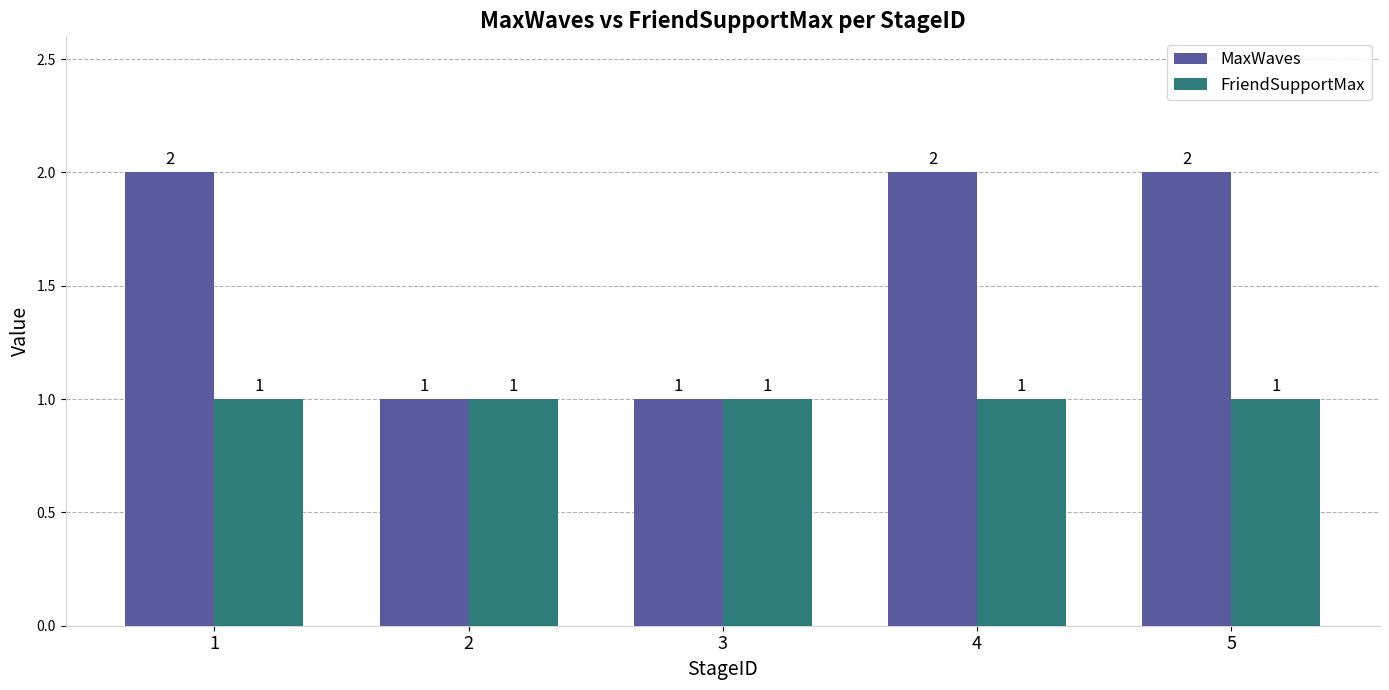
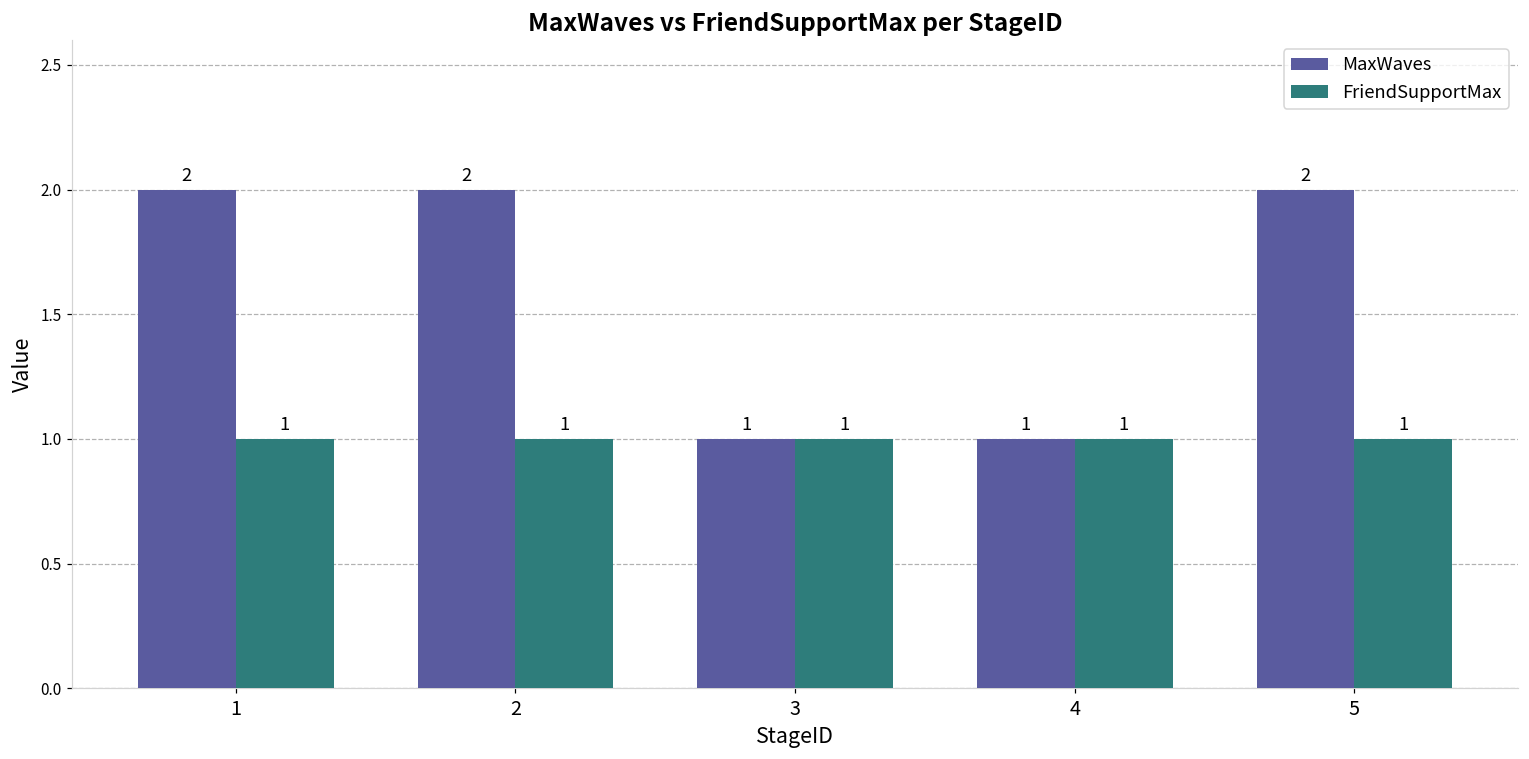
MaxWaves, 2: 1 -> 2
MaxWaves, 4: 2 -> 1
